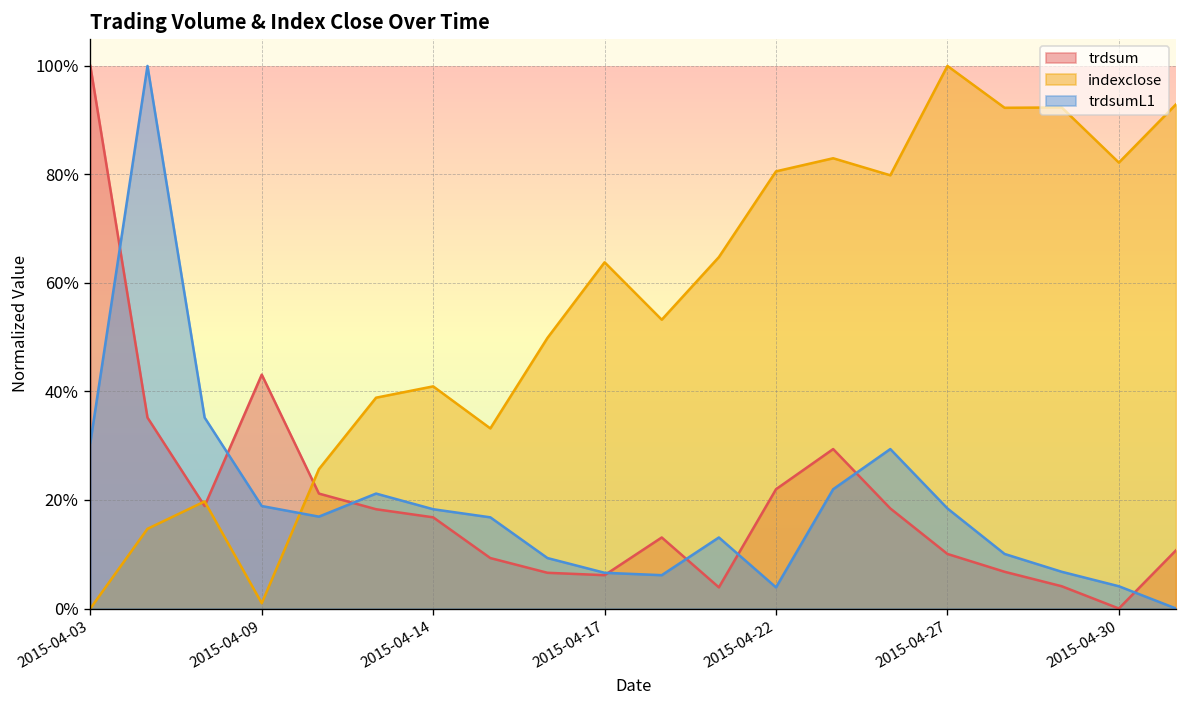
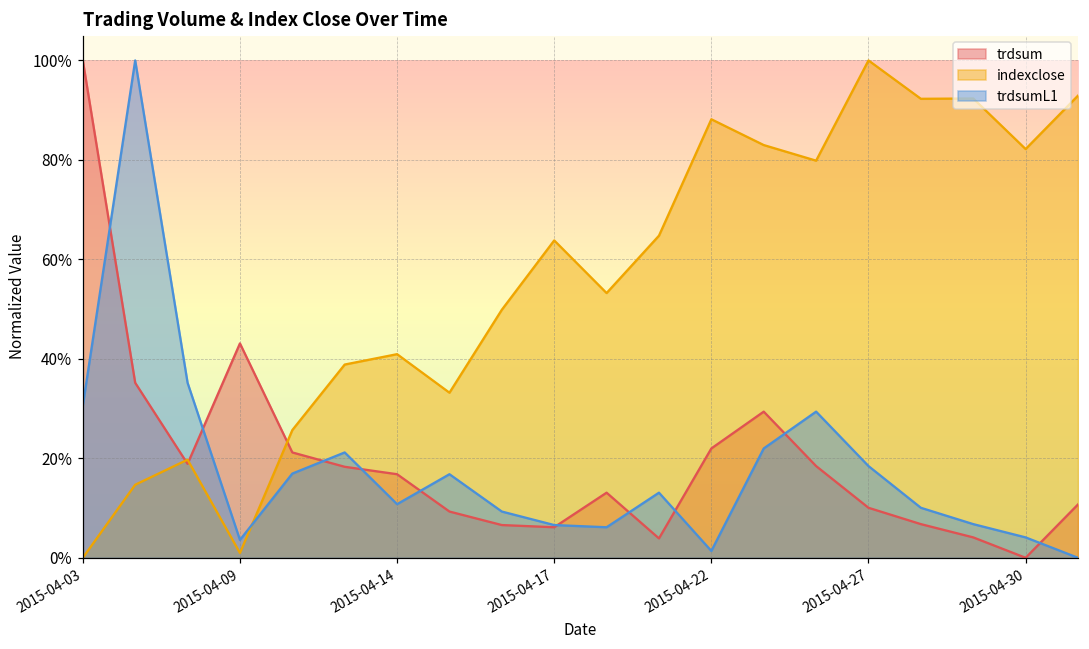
trdsumL1, 2015-04-09: 19% -> 4%
trdsumL1, 2015-04-14: 18% -> 11%
indexclose, 2015-04-22: 81% -> 88%
trdsumL1, 2015-04-22: 4% -> 1%
